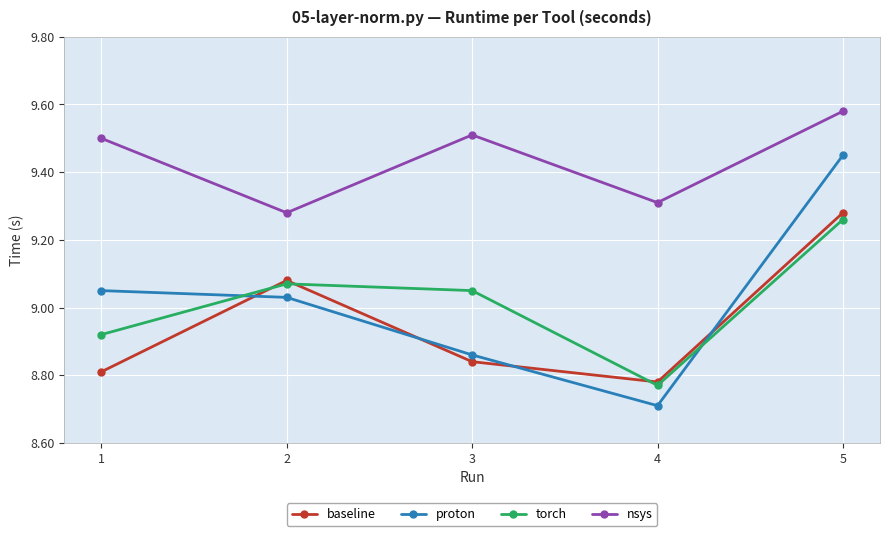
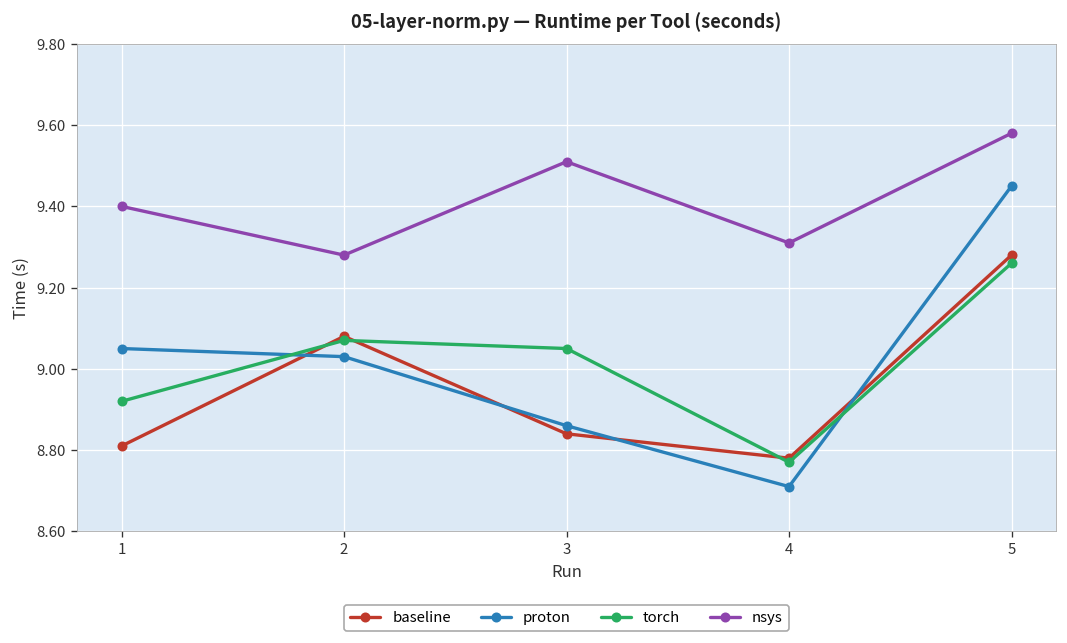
nsys, 1: 9.5 -> 9.4
